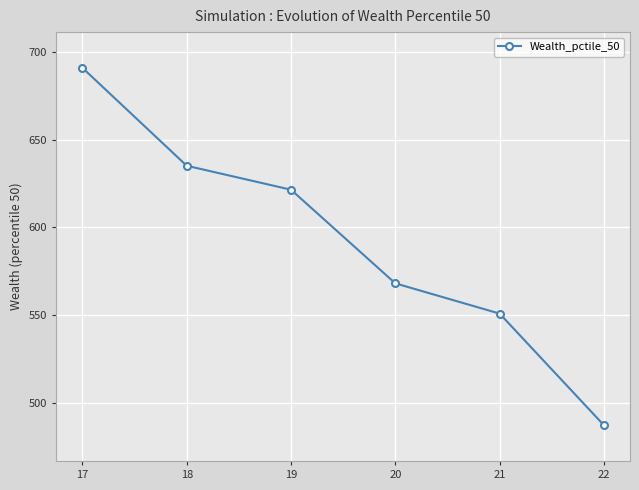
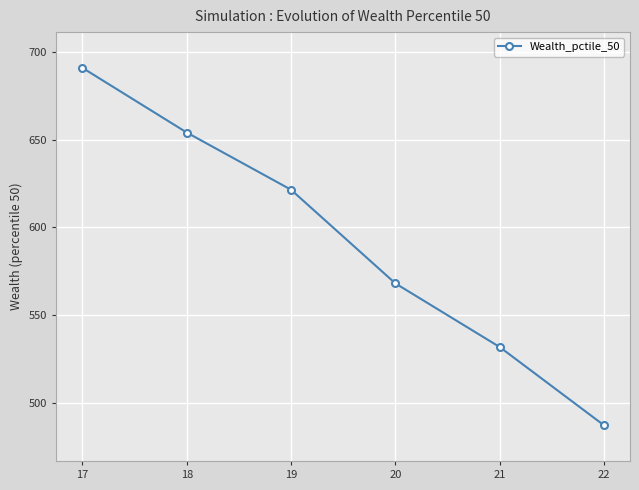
18: 635 -> 654
21: 551 -> 532
